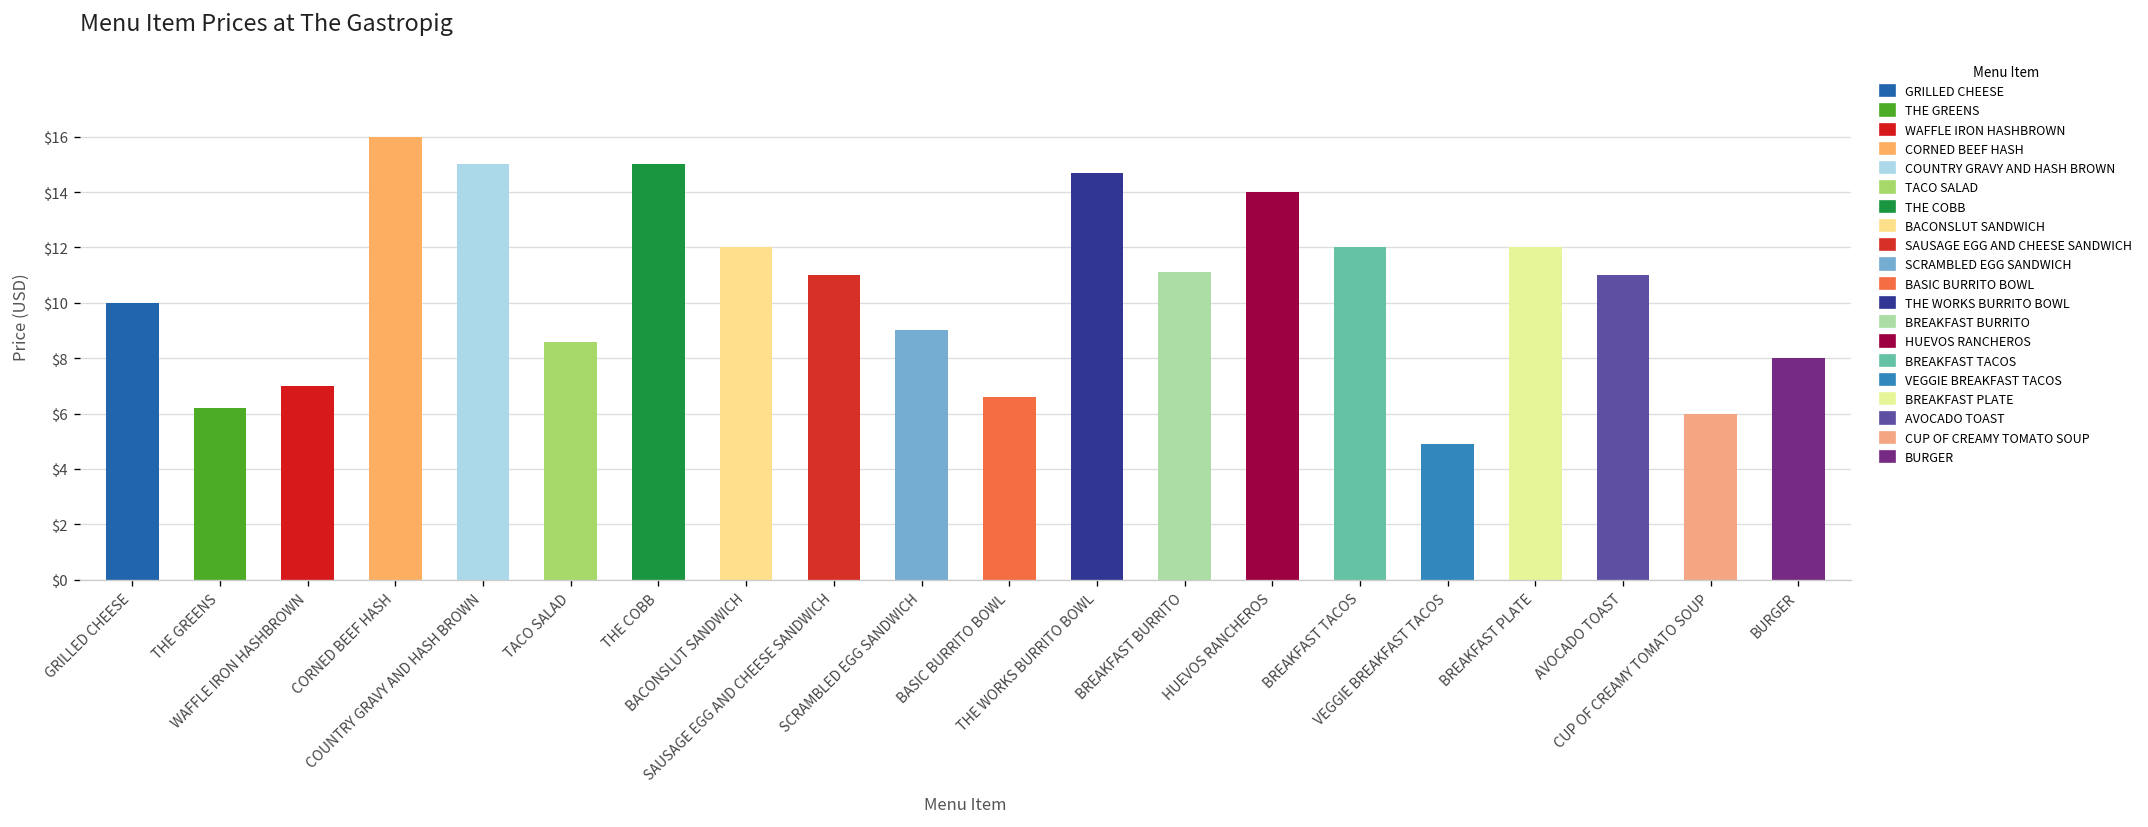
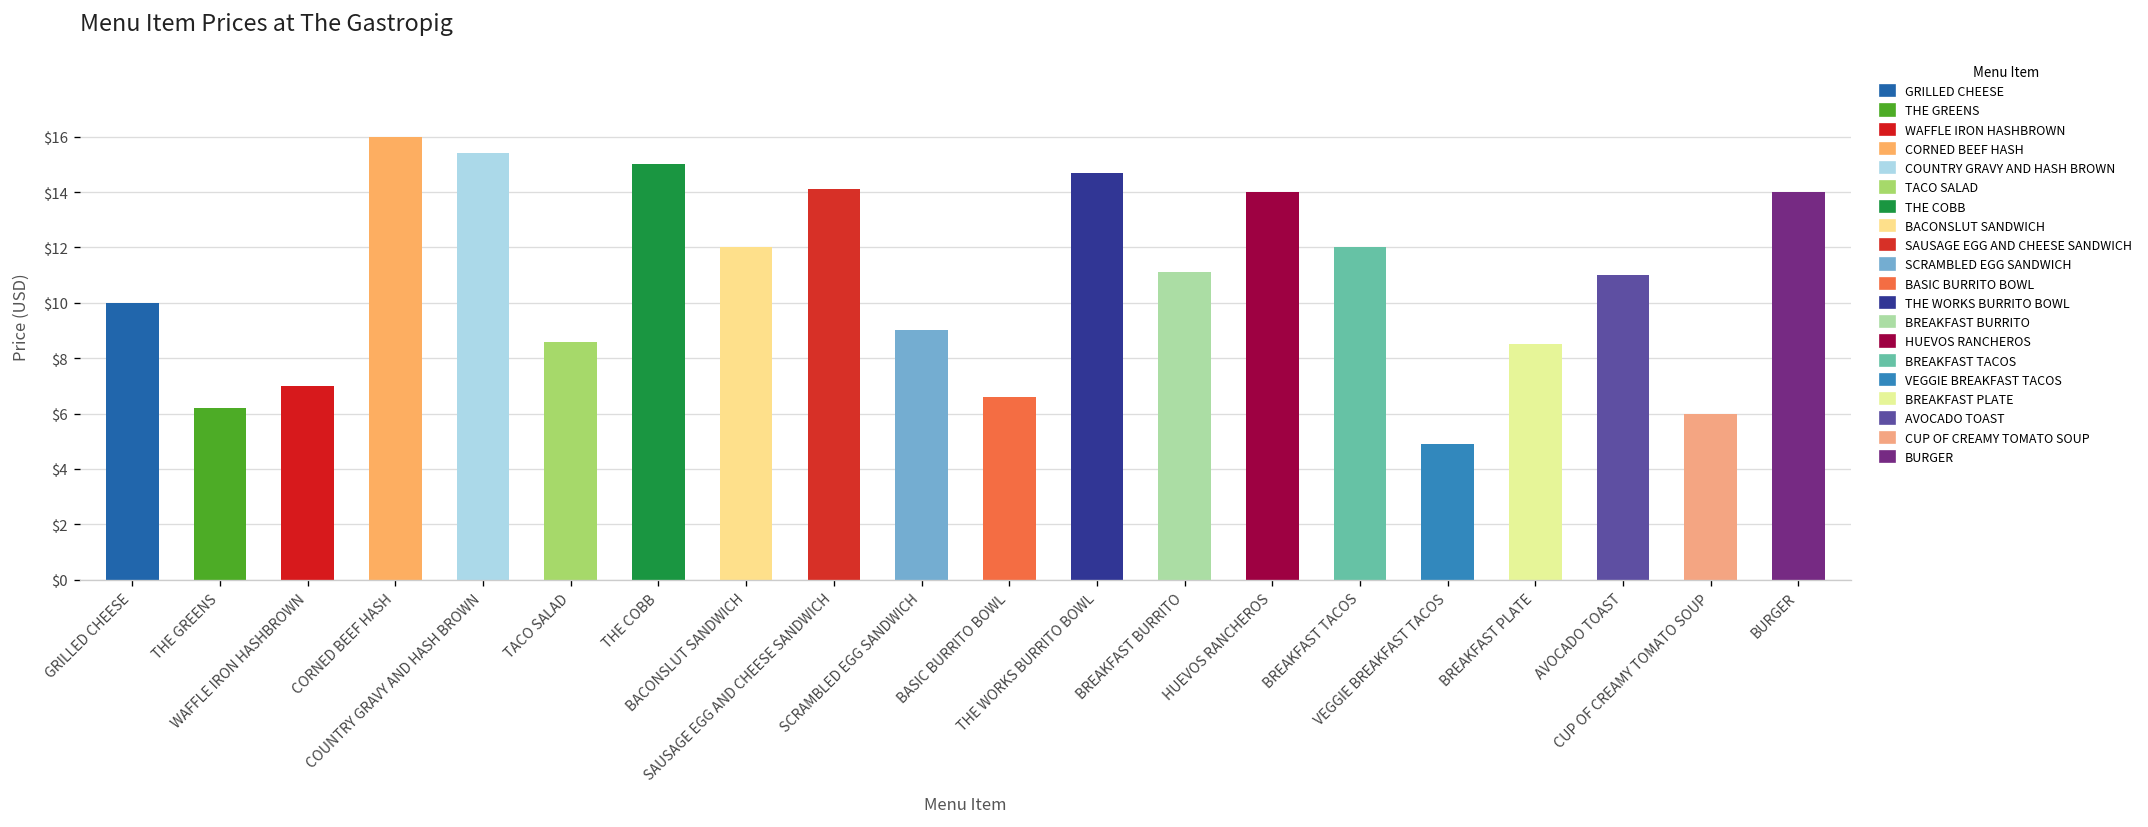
COUNTRY GRAVY AND HASH BROWN: $15.0 -> $15.4
SAUSAGE EGG AND CHEESE SANDWICH: $11.0 -> $14.1
BREAKFAST PLATE: $12.0 -> $8.5
BURGER: $8 -> $14
